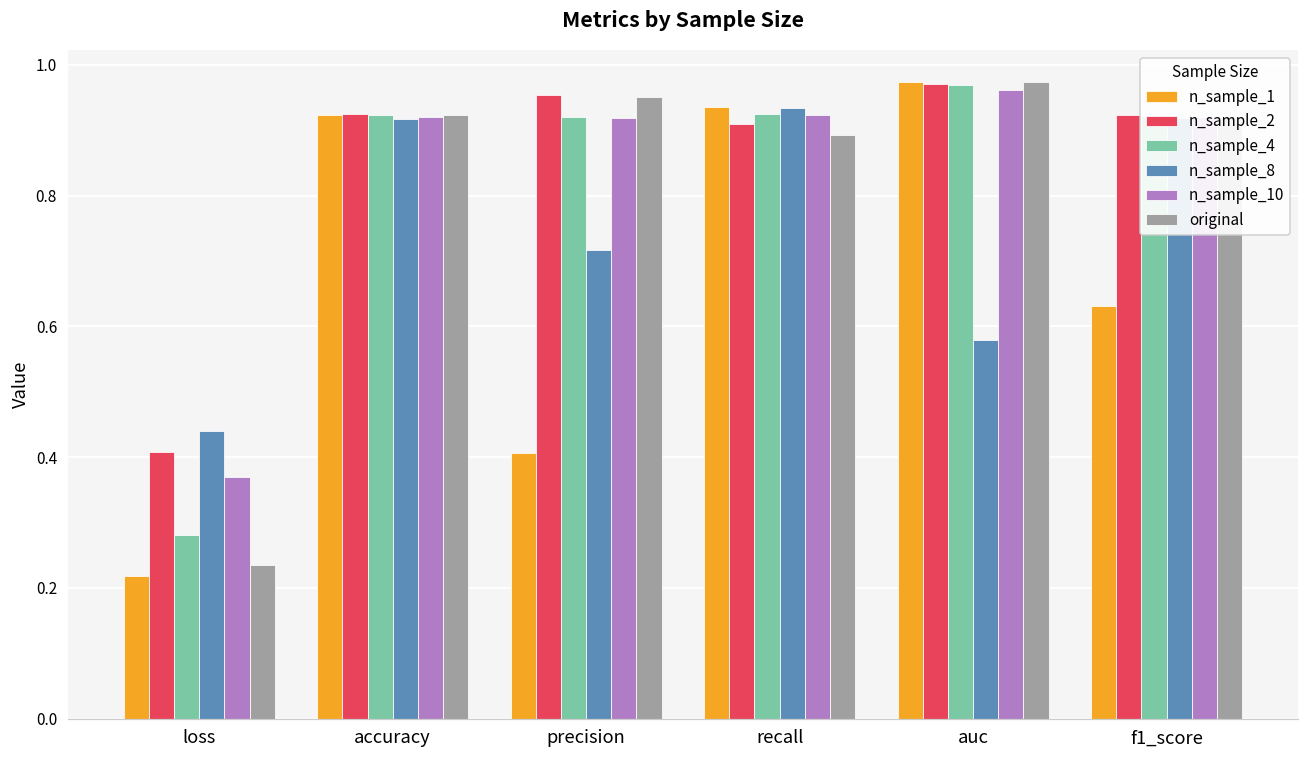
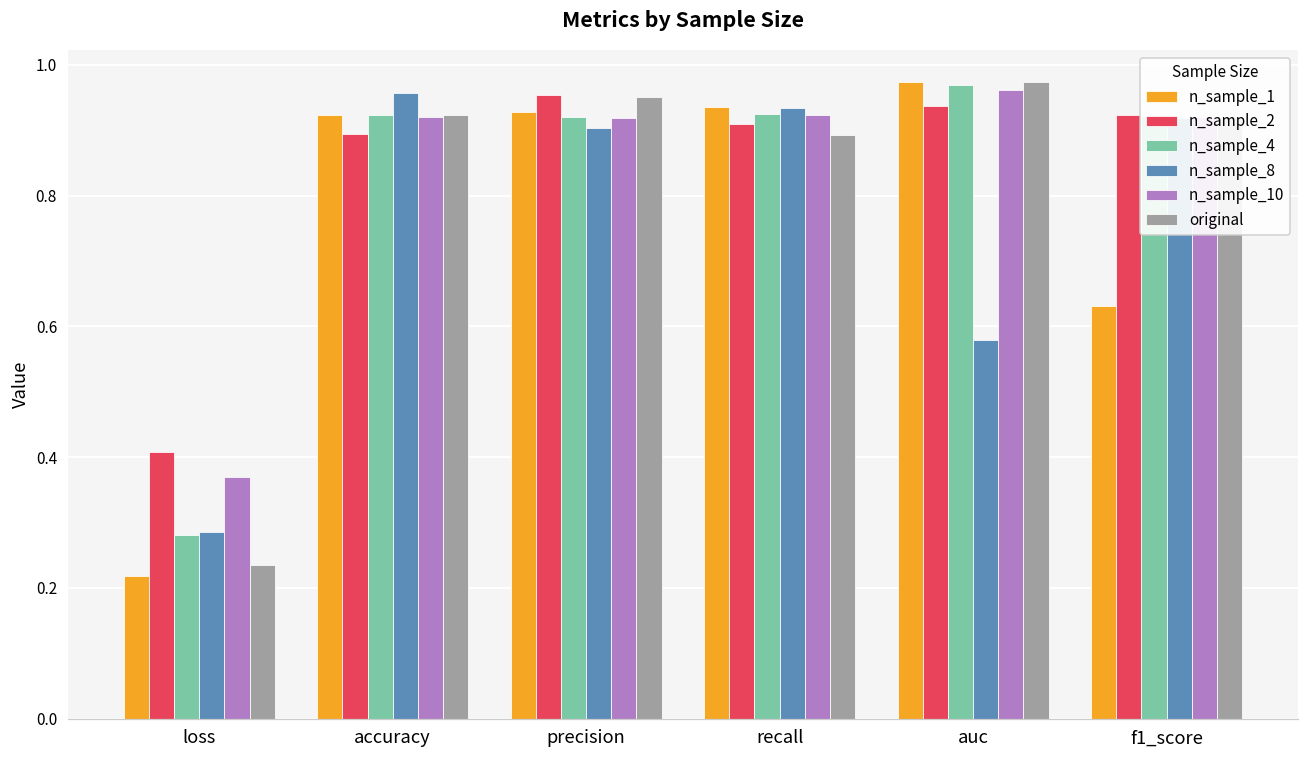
n_sample_8, loss: 0.44 -> 0.29
n_sample_2, accuracy: 0.92 -> 0.89
n_sample_8, accuracy: 0.92 -> 0.96
n_sample_1, precision: 0.41 -> 0.93
n_sample_8, precision: 0.72 -> 0.90
n_sample_2, auc: 0.97 -> 0.94
